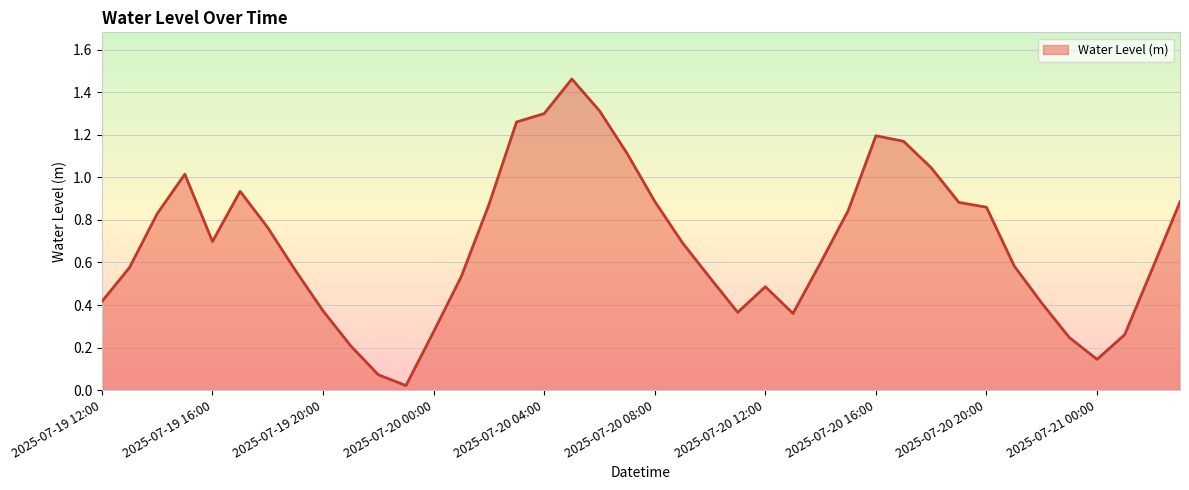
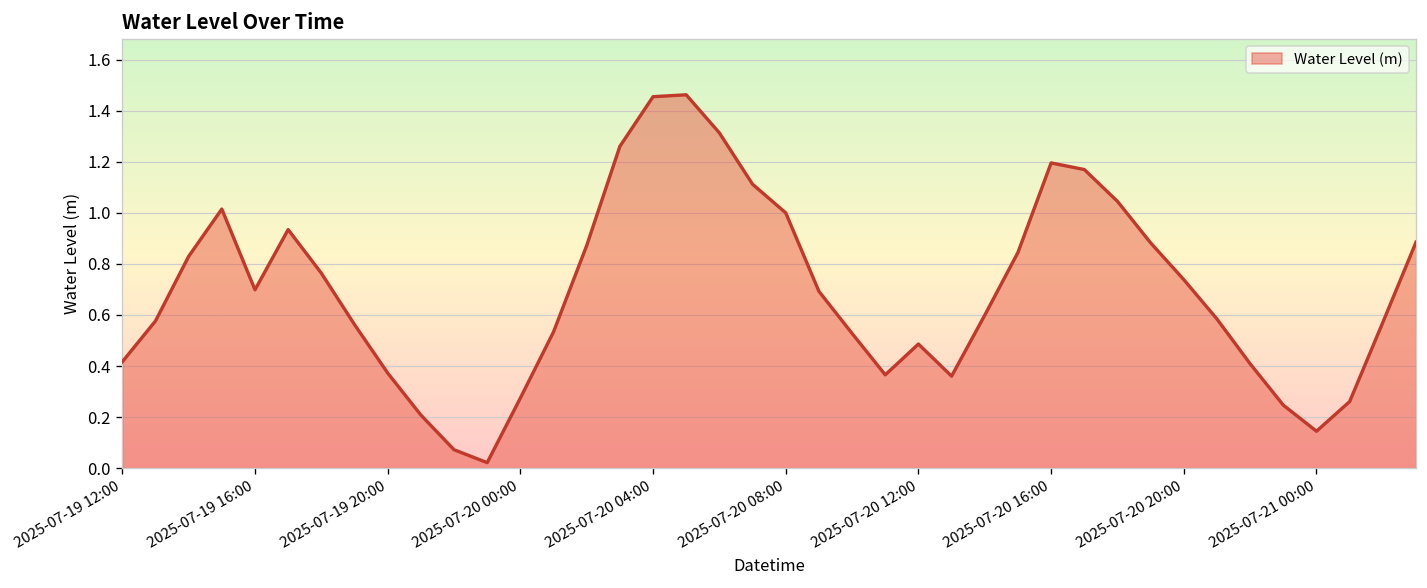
2025-07-20 04:00: 1.30 -> 1.46
2025-07-20 08:00: 0.89 -> 1.00
2025-07-20 20:00: 0.86 -> 0.74
